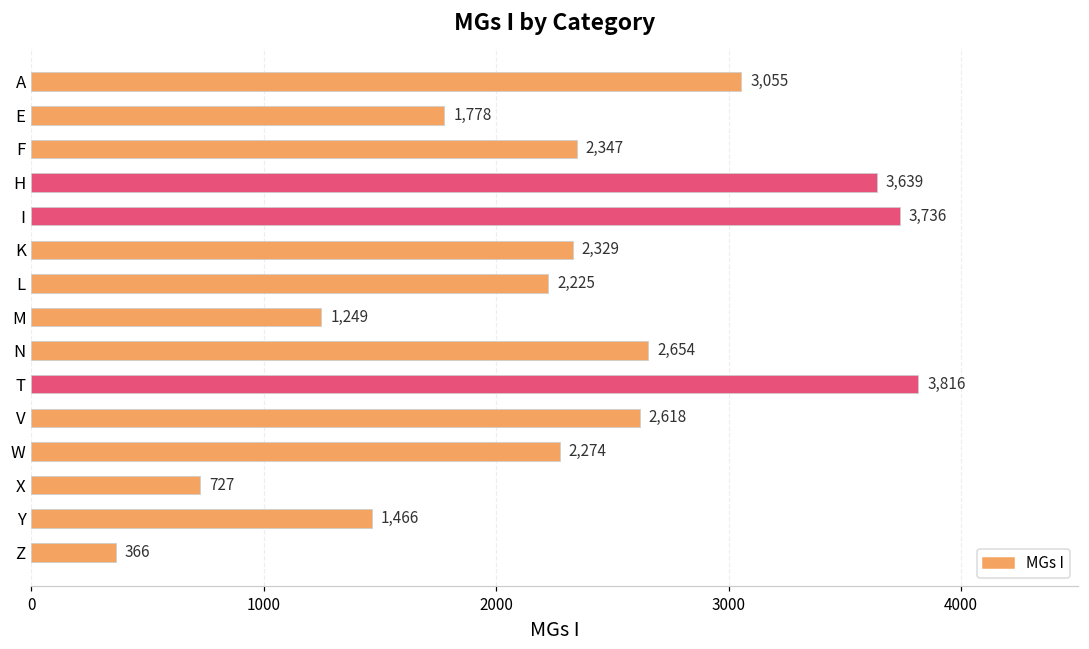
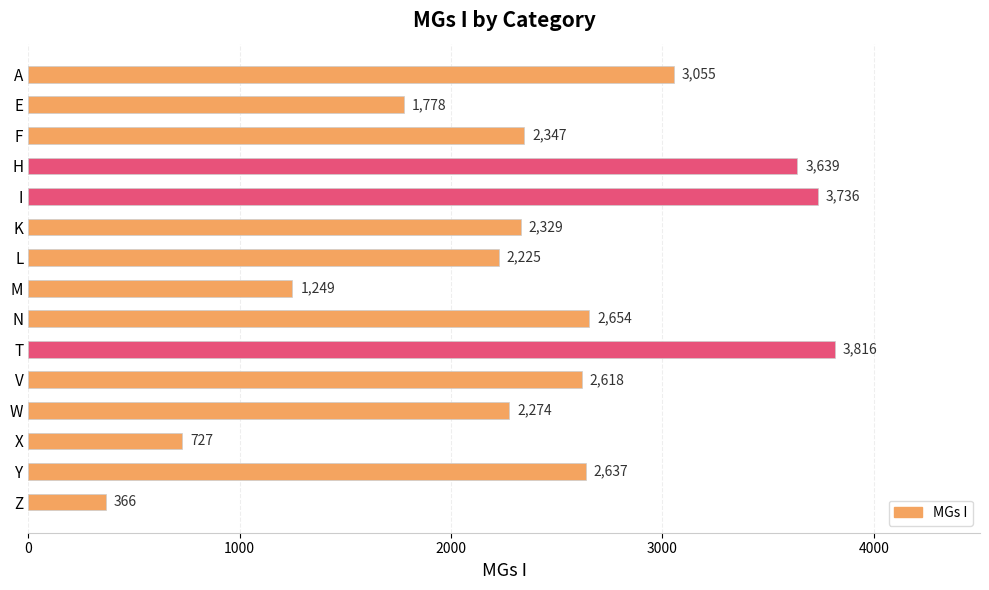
Y: 1,466 -> 2,637
